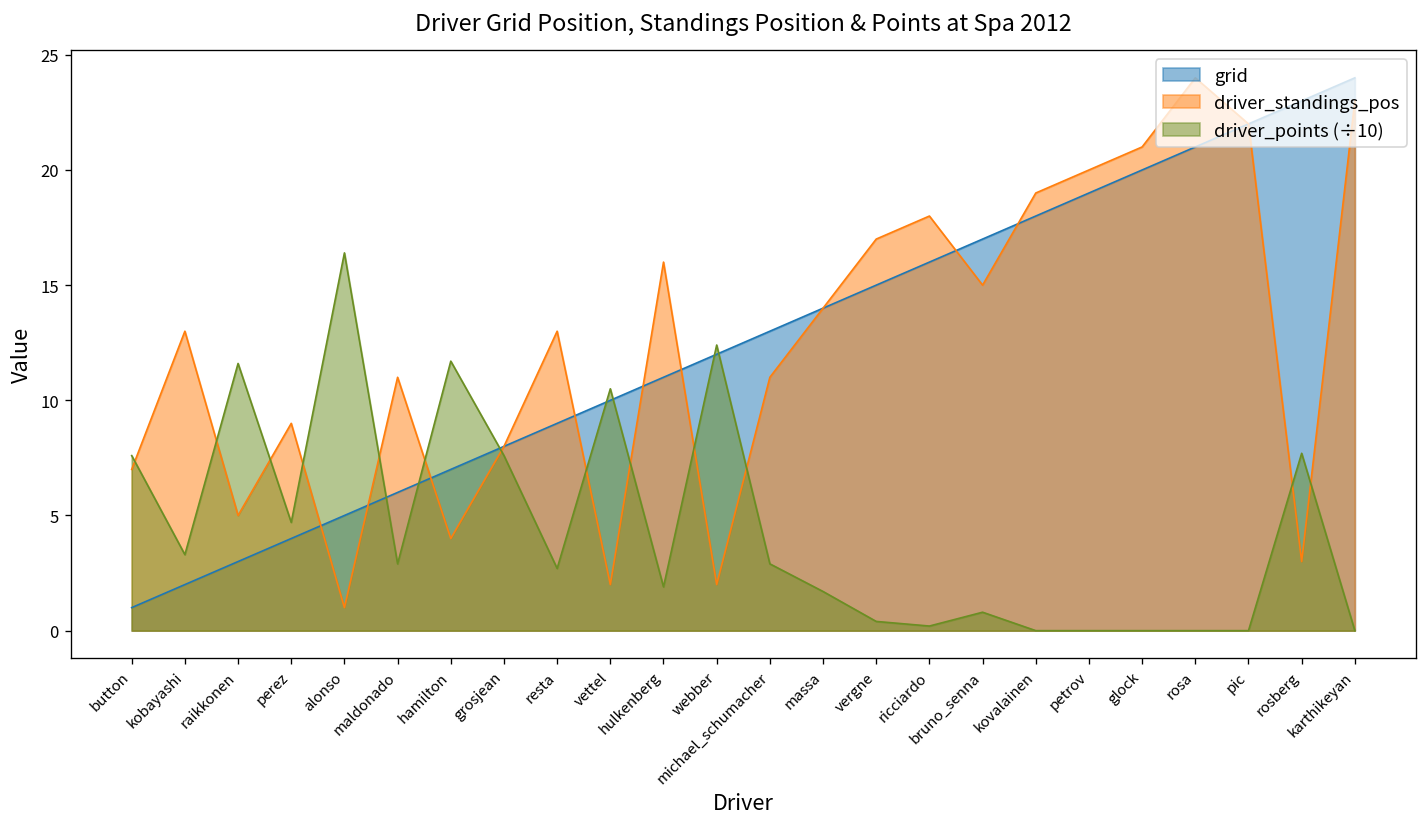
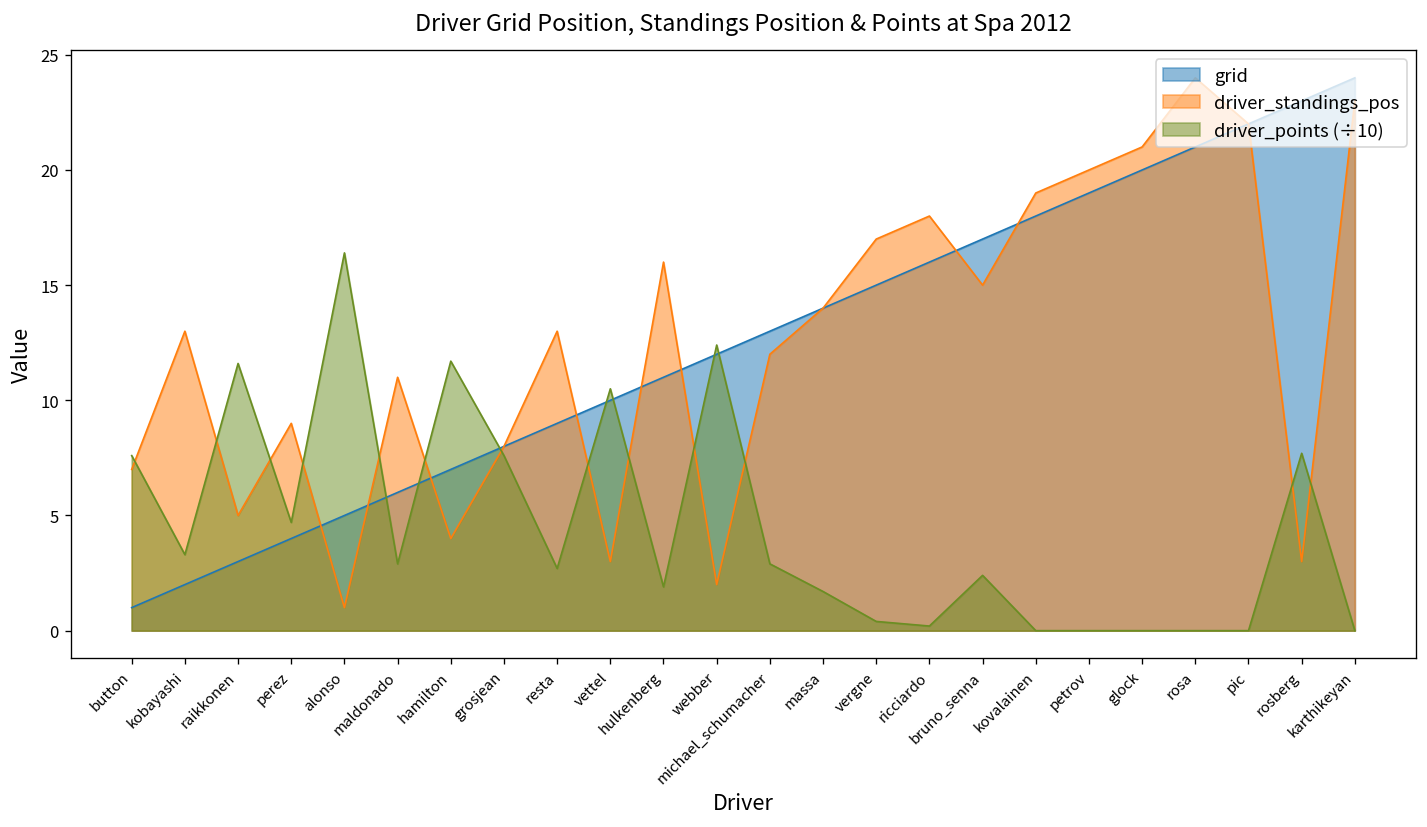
driver_standings_pos, vettel: 2 -> 3
driver_standings_pos, michael_schumacher: 11 -> 12
driver_points (÷10), bruno_senna: 0.8 -> 2.4
